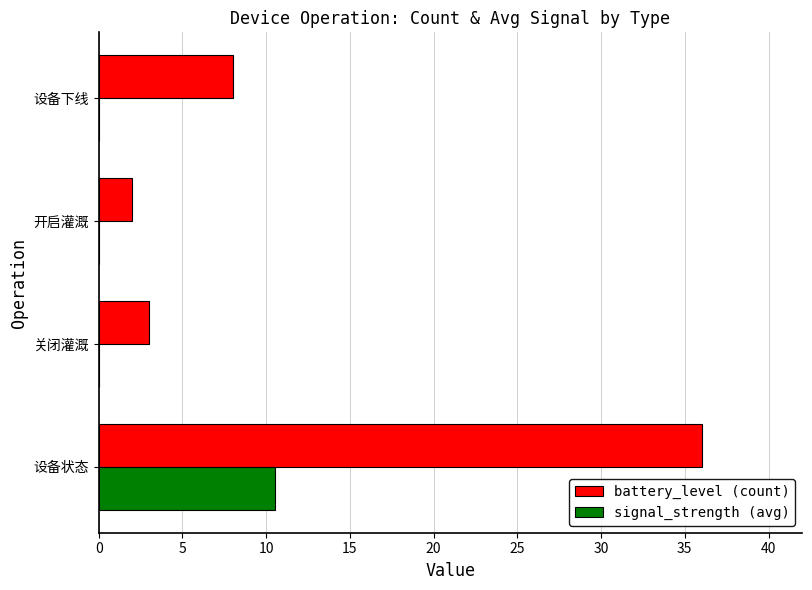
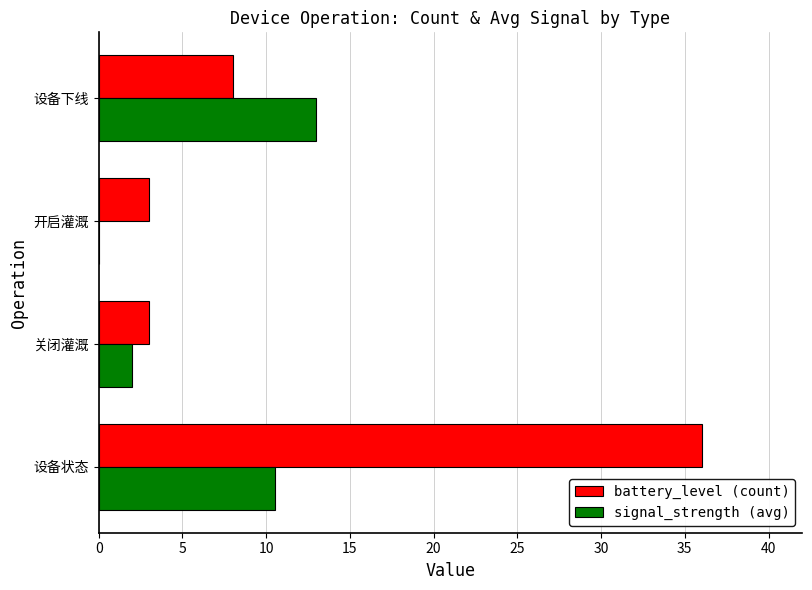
signal_strength (avg), 设备下线: 0 -> 13
battery_level (count), 开启灌溉: 2 -> 3
signal_strength (avg), 关闭灌溉: 0 -> 2
